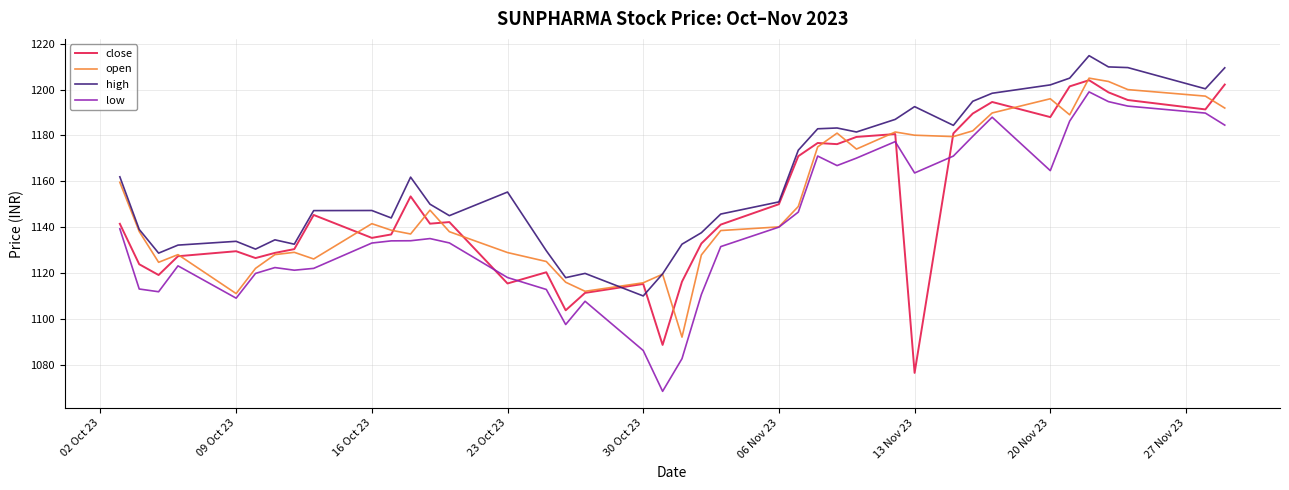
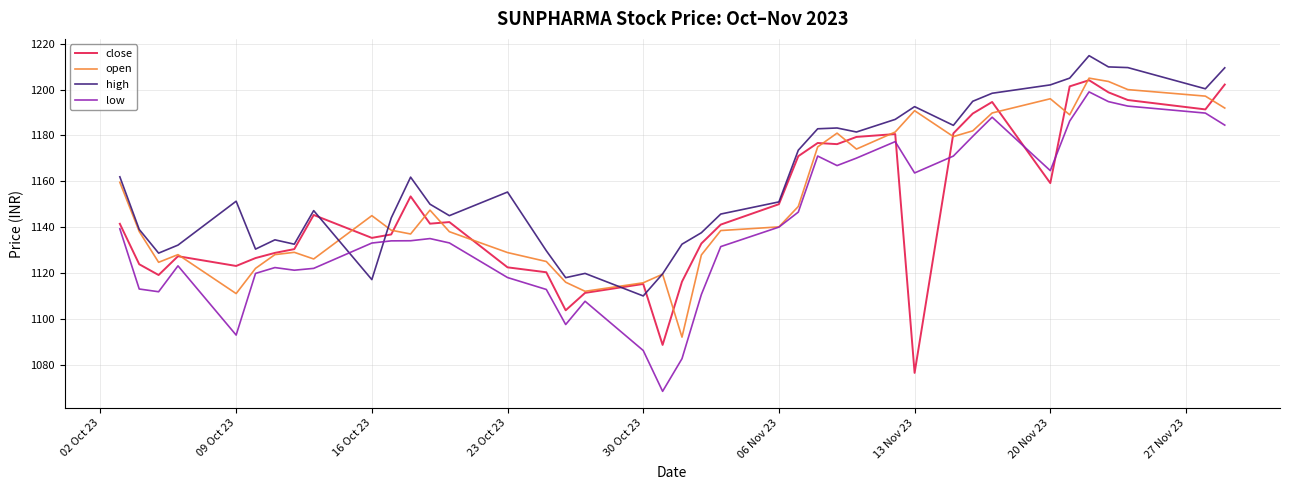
close, 09 Oct 23: 1129 -> 1123
high, 09 Oct 23: 1134 -> 1151
low, 09 Oct 23: 1109 -> 1093
open, 16 Oct 23: 1142 -> 1145
high, 16 Oct 23: 1147 -> 1117
close, 23 Oct 23: 1115 -> 1122
open, 13 Nov 23: 1180 -> 1191
close, 20 Nov 23: 1188 -> 1159
